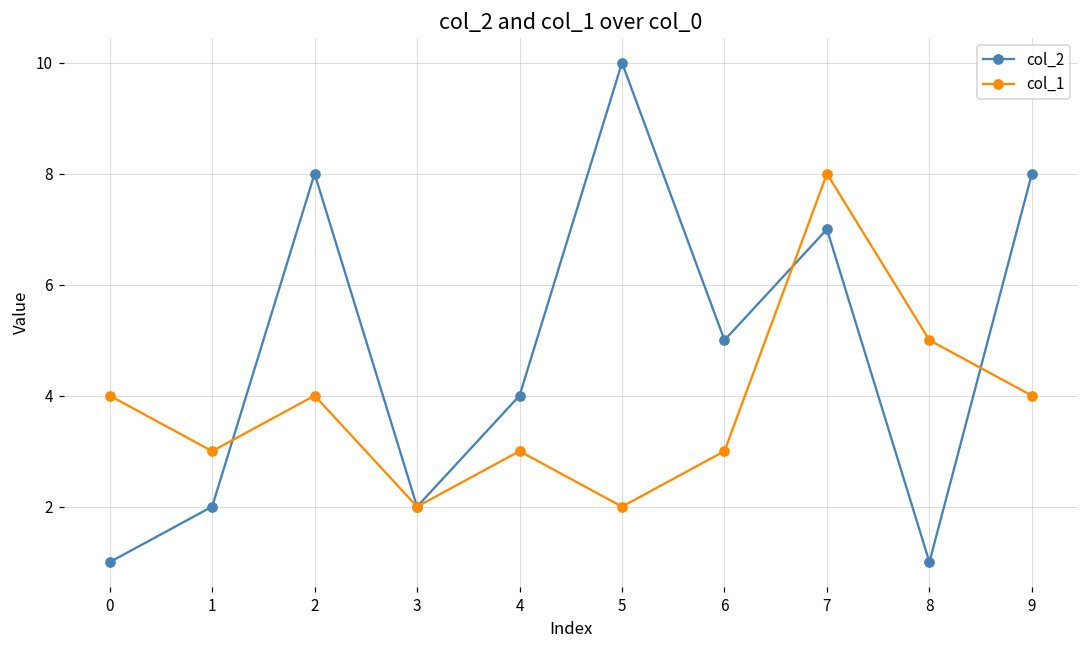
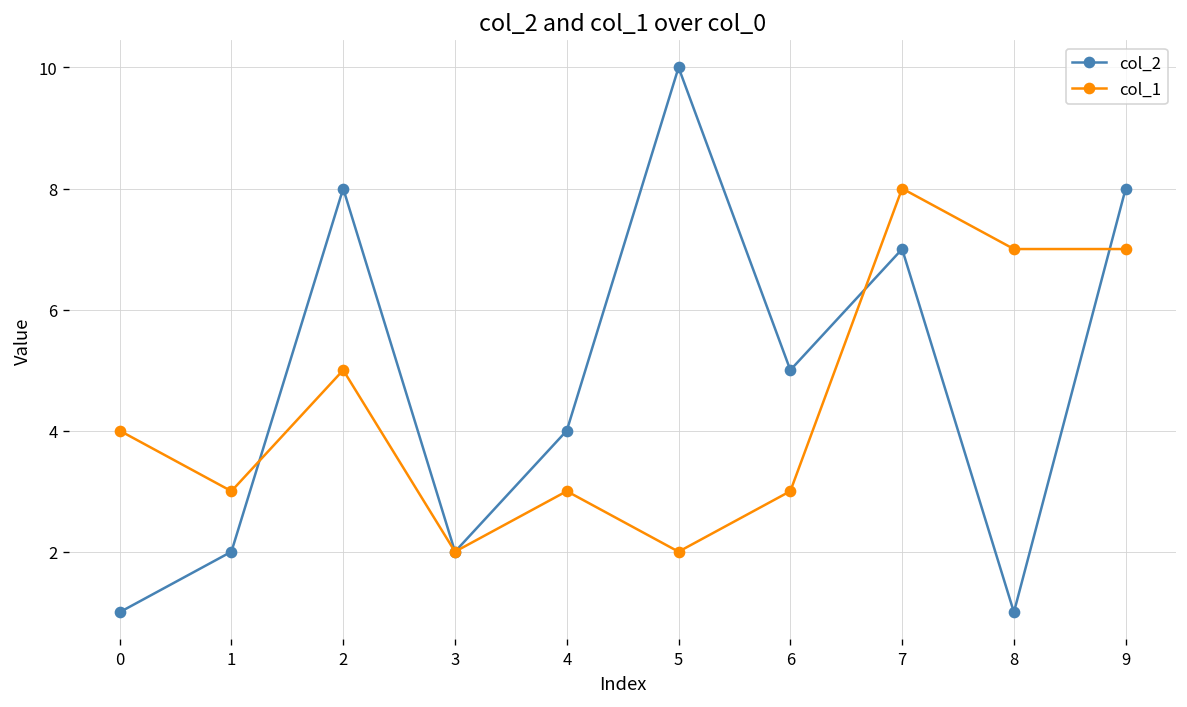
col_1, 2: 4 -> 5
col_1, 8: 5 -> 7
col_1, 9: 4 -> 7
